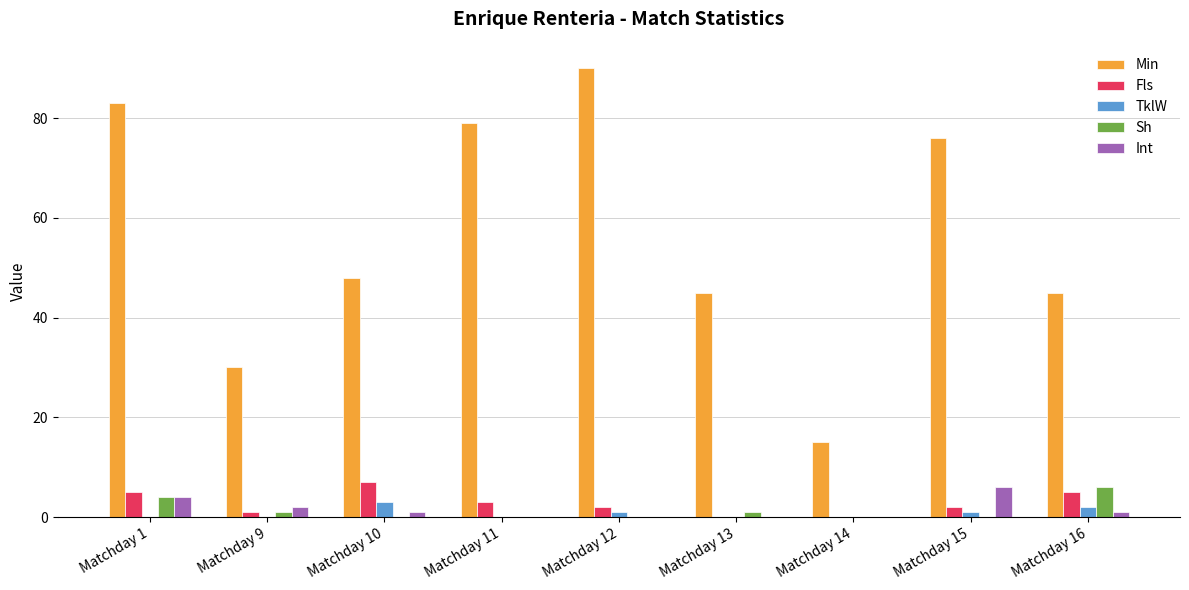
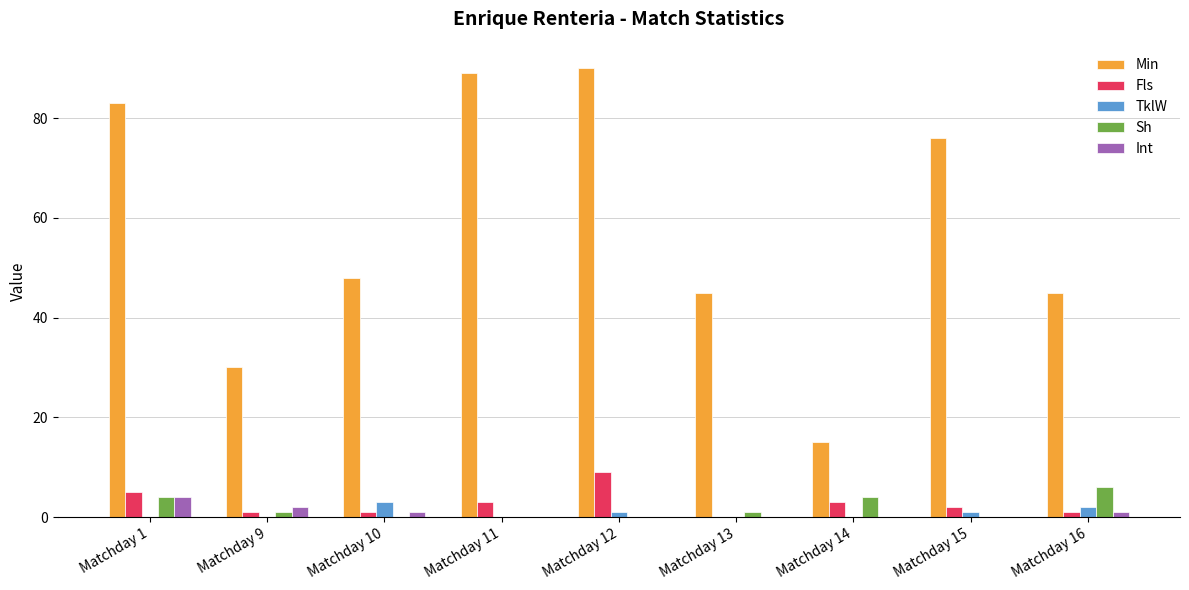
Fls, Matchday 10: 7 -> 1
Min, Matchday 11: 79 -> 89
Fls, Matchday 12: 2 -> 9
Fls, Matchday 14: 0 -> 3
Sh, Matchday 14: 0 -> 4
Int, Matchday 15: 6 -> 0
Fls, Matchday 16: 5 -> 1
